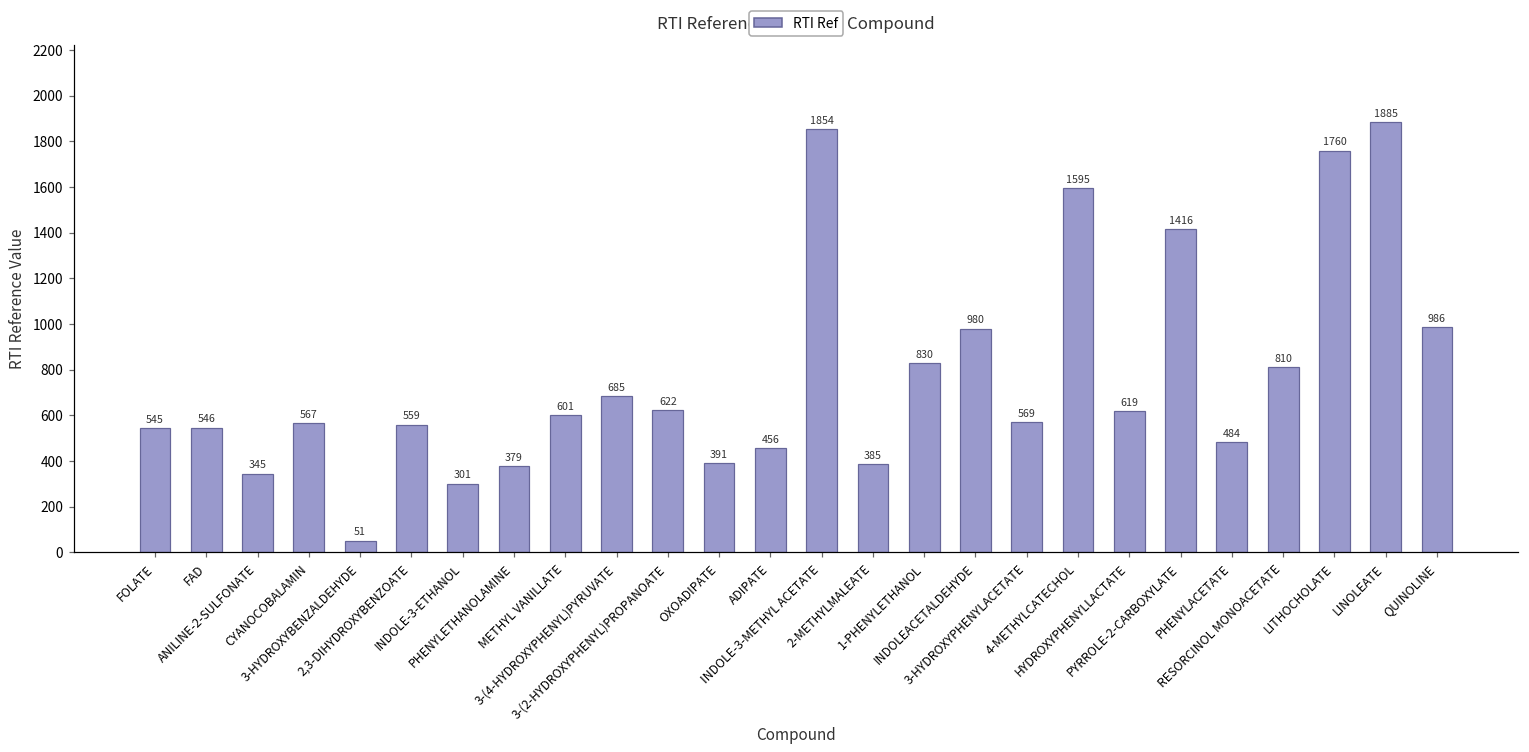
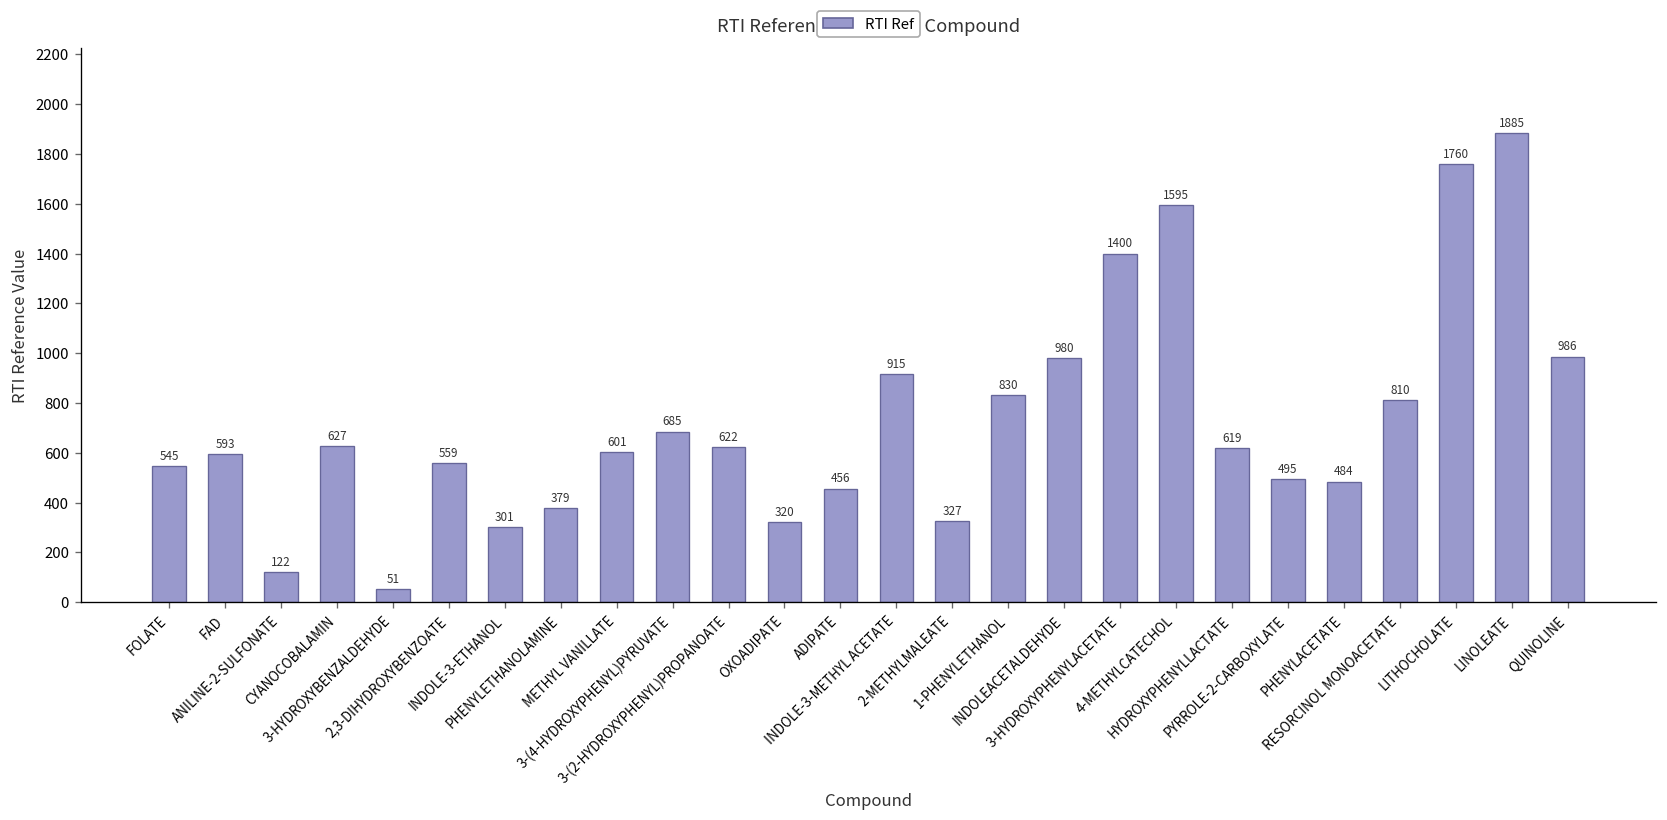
FAD: 546 -> 593
ANILINE-2-SULFONATE: 345 -> 122
CYANOCOBALAMIN: 567 -> 627
OXOADIPATE: 391 -> 320
INDOLE-3-METHYL ACETATE: 1854 -> 915
2-METHYLMALEATE: 385 -> 327
3-HYDROXYPHENYLACETATE: 569 -> 1400
PYRROLE-2-CARBOXYLATE: 1416 -> 495
